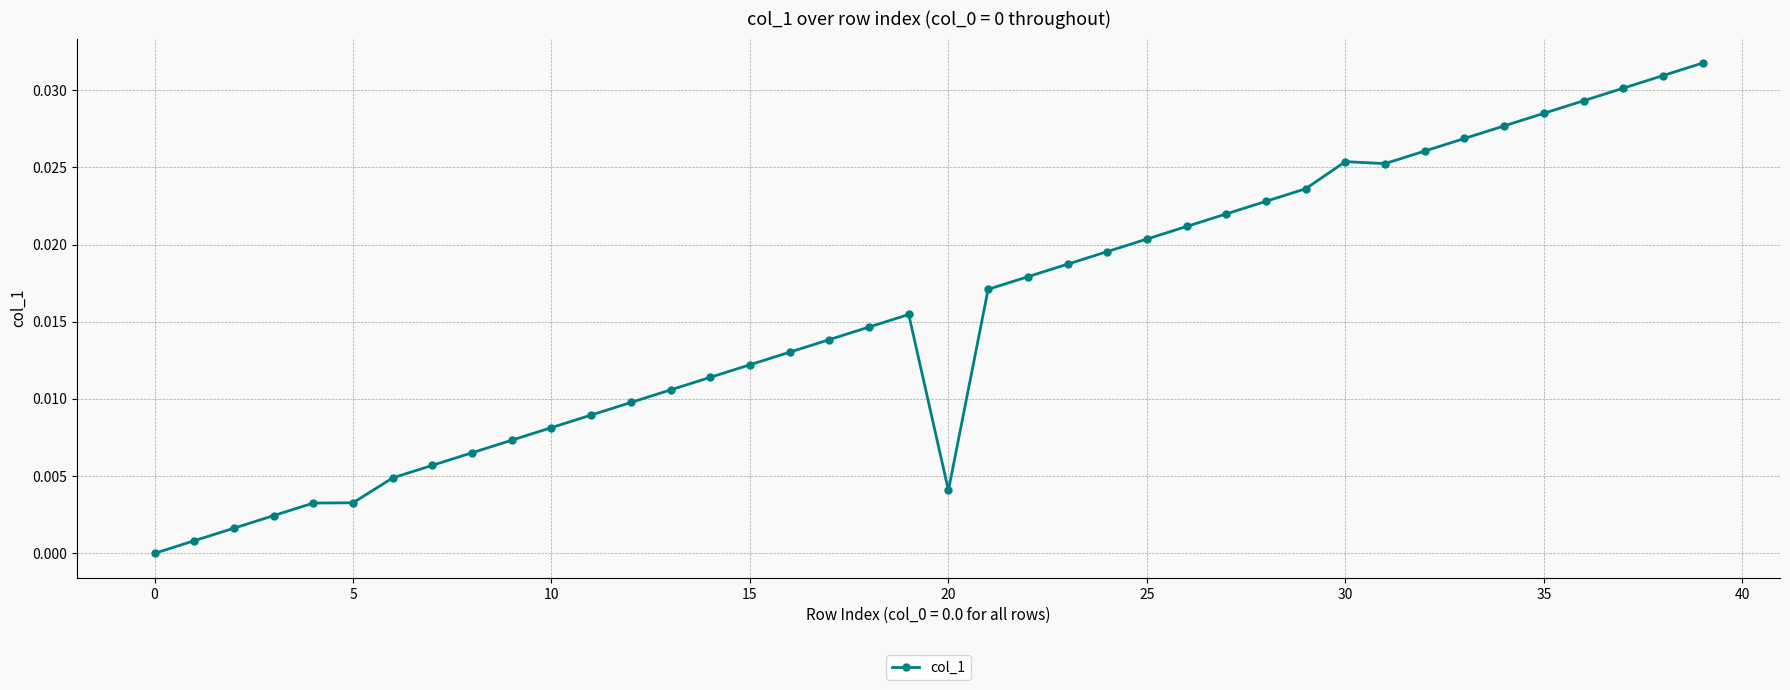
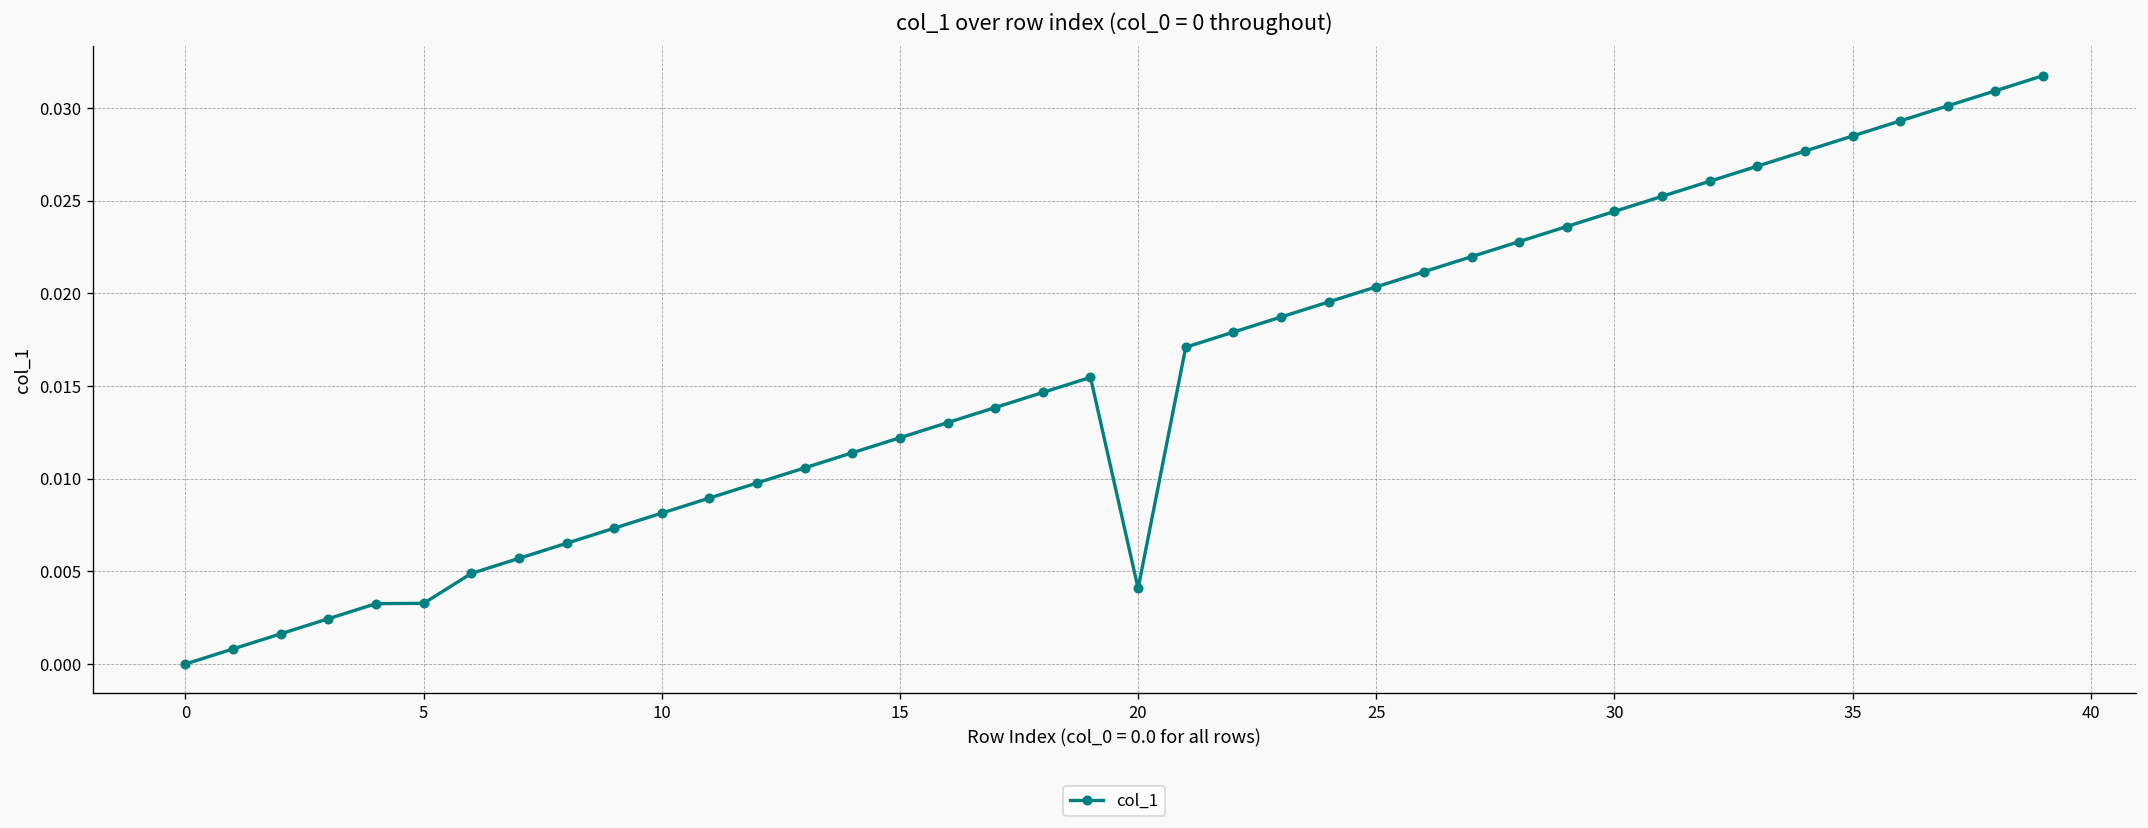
30: 0.0254 -> 0.0244
